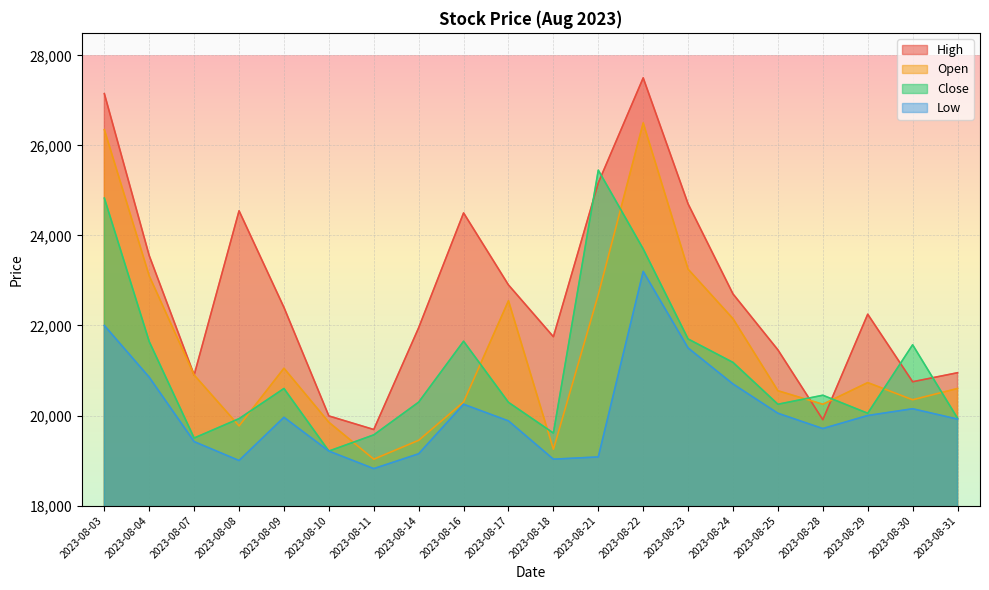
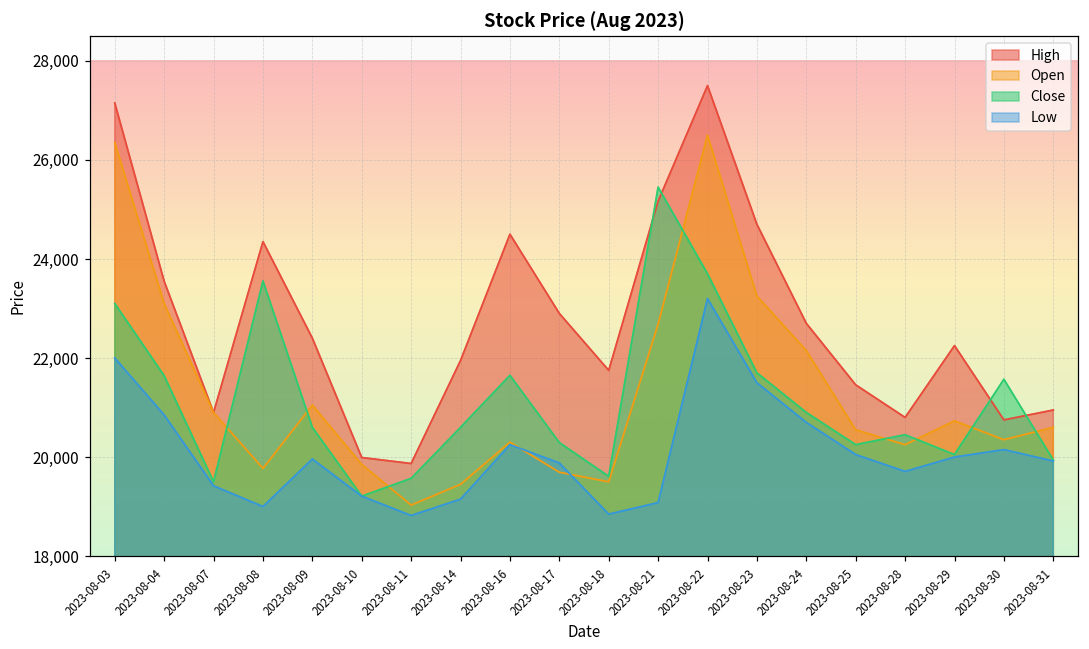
Close, 2023-08-03: 24,800 -> 23,100
High, 2023-08-08: 24,500 -> 24,400
Close, 2023-08-08: 19,900 -> 23,600
High, 2023-08-11: 19,700 -> 19,900
Close, 2023-08-14: 20,300 -> 20,600
Open, 2023-08-17: 22,600 -> 19,700
Open, 2023-08-18: 19,300 -> 19,500
Low, 2023-08-18: 19,000 -> 18,800
Close, 2023-08-24: 21,200 -> 20,900
High, 2023-08-28: 19,900 -> 20,800
